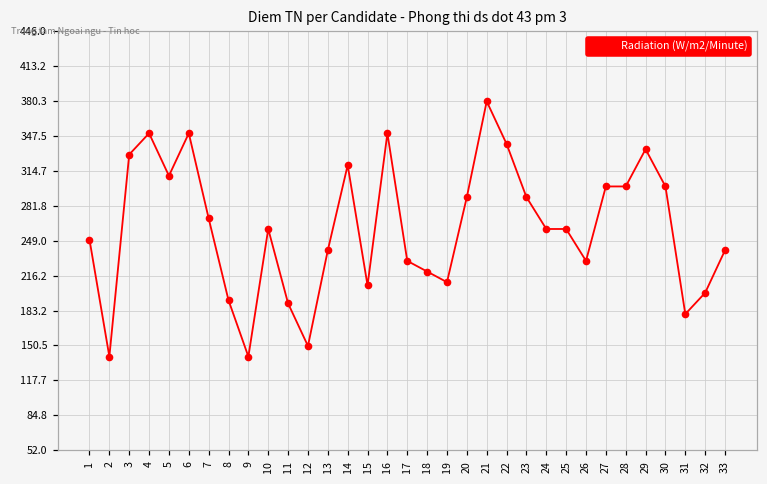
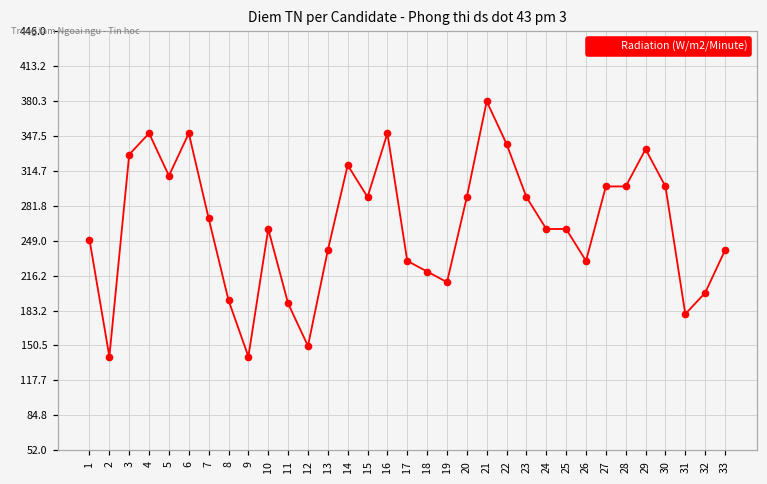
15: 210 -> 290
